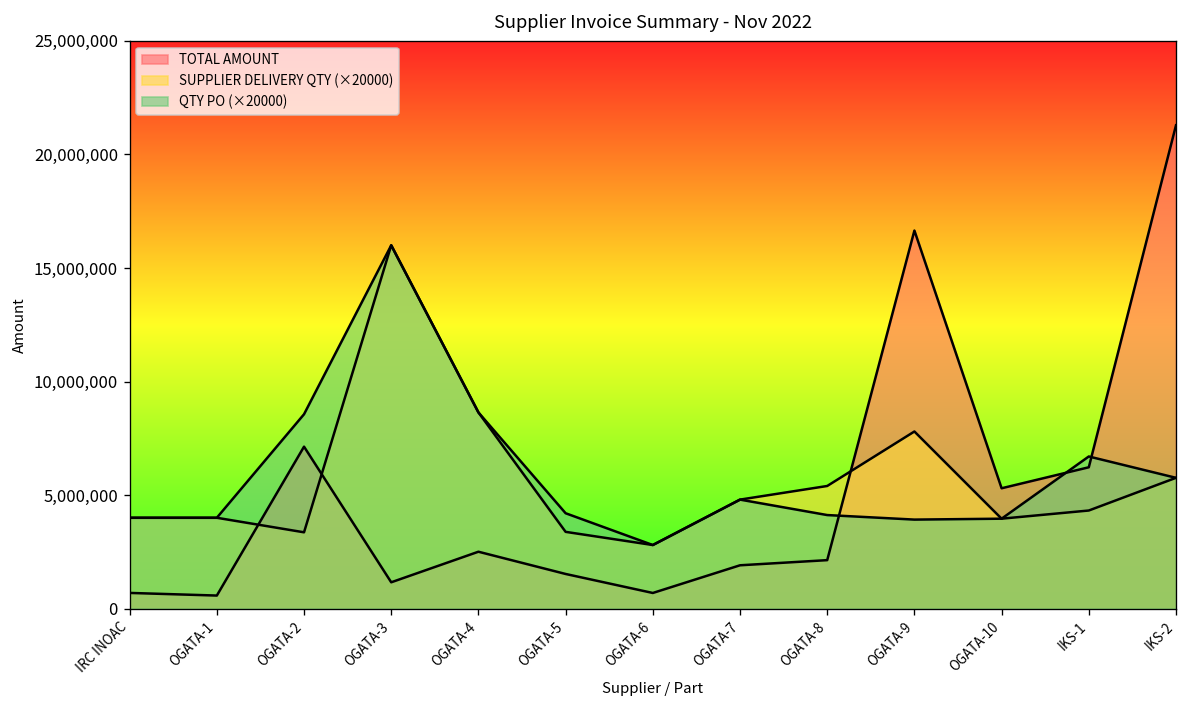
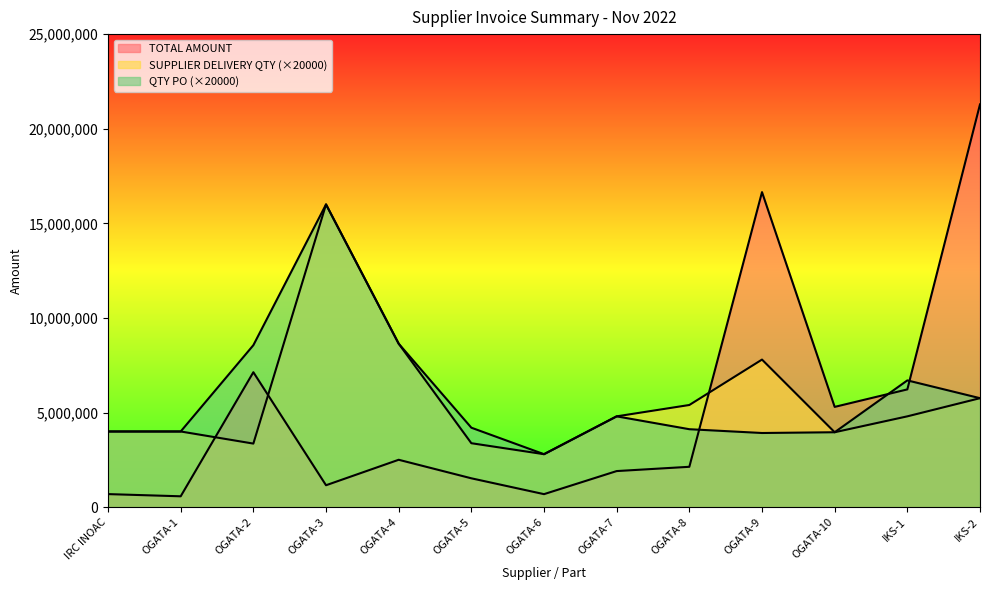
SUPPLIER DELIVERY QTY (×20000), IKS-1: 4,300,000 -> 4,800,000
